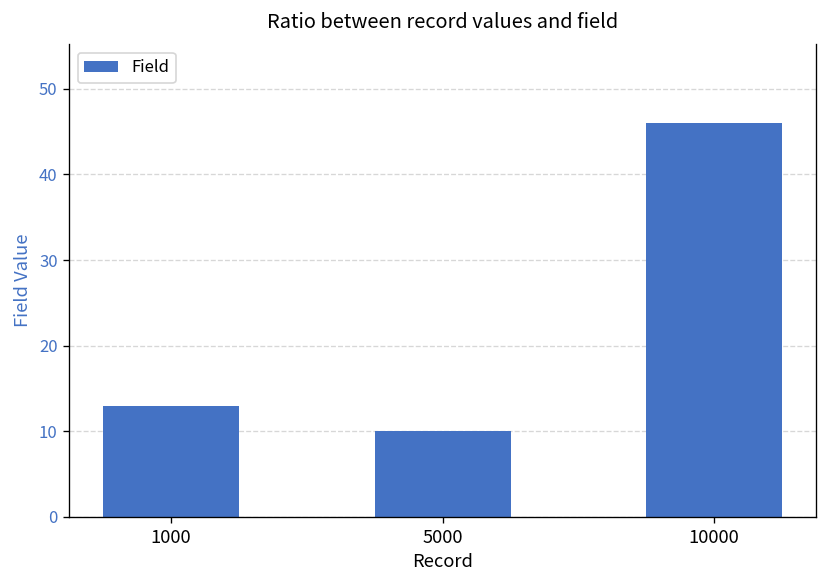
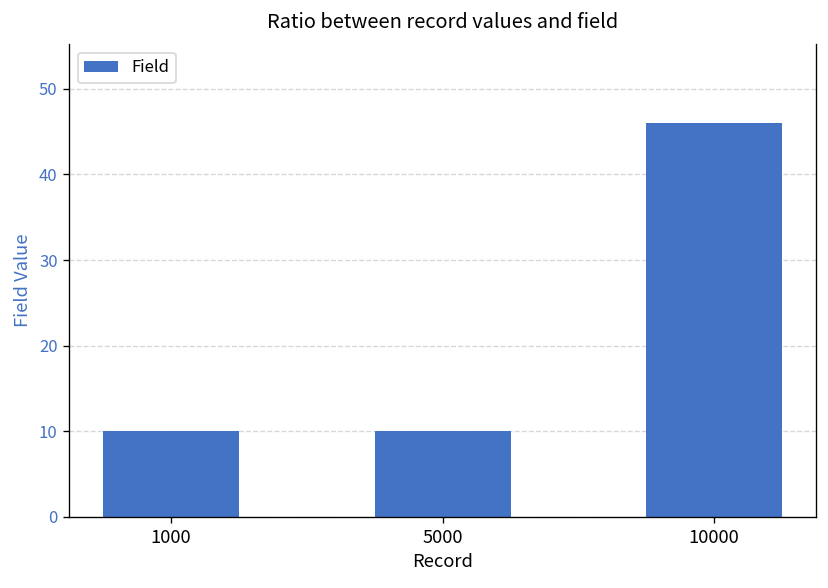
1000: 13 -> 10
